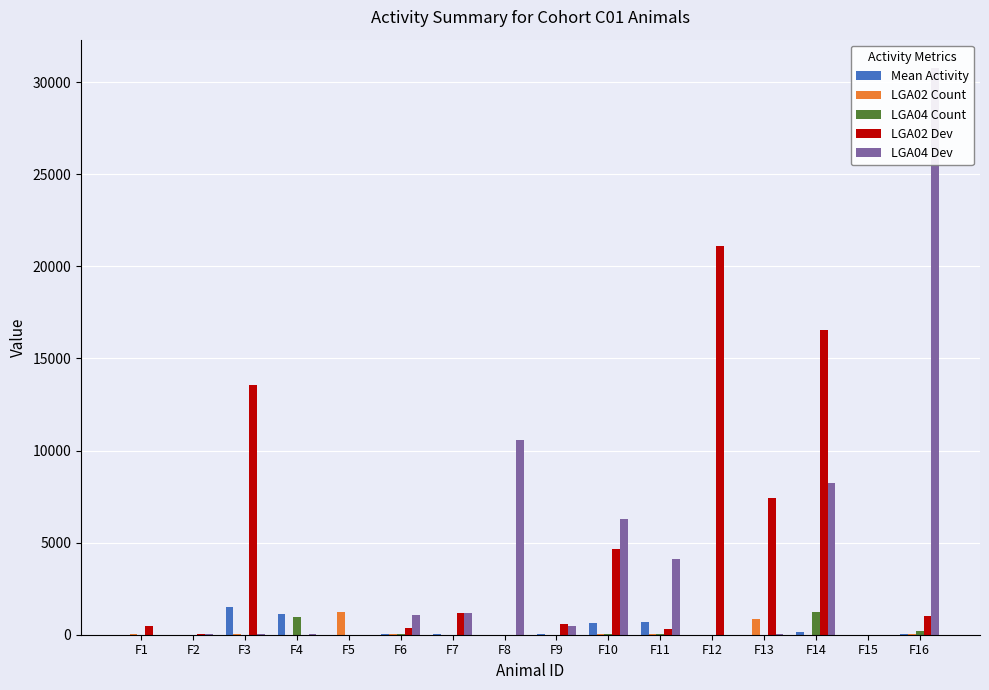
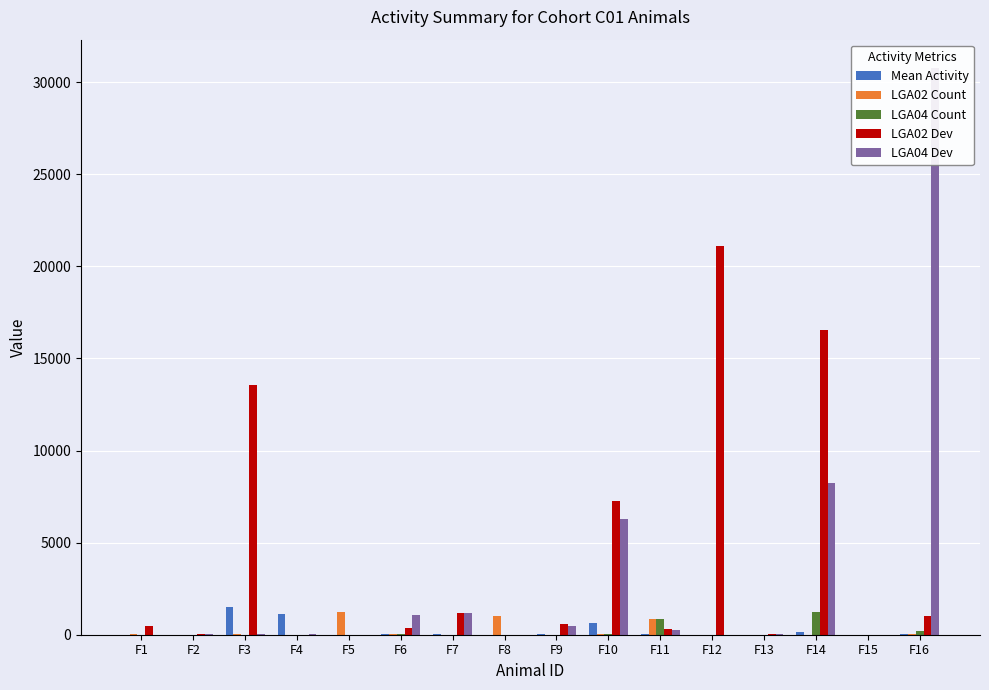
LGA04 Count, F4: 900 -> 0
LGA02 Count, F8: 0 -> 1000
LGA04 Dev, F8: 10600 -> 0
LGA02 Dev, F10: 4600 -> 7200
Mean Activity, F11: 700 -> 0
LGA02 Count, F11: 0 -> 900
LGA04 Count, F11: 0 -> 800
LGA04 Dev, F11: 4100 -> 300
LGA02 Count, F13: 900 -> 0
LGA02 Dev, F13: 7400 -> 100
